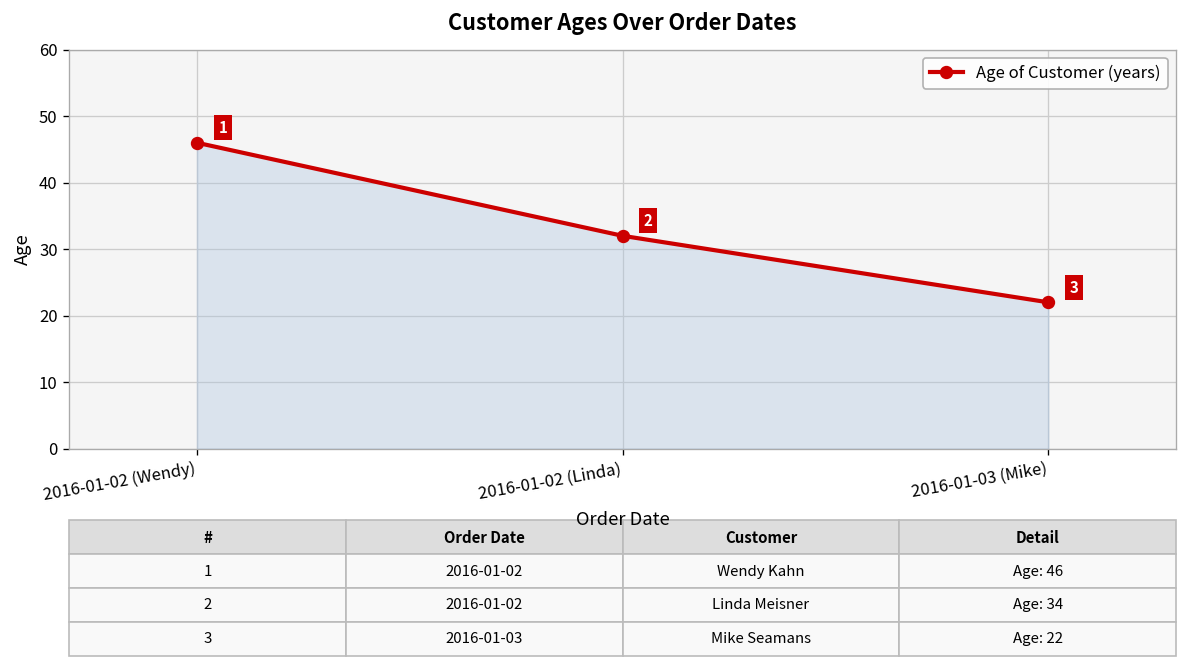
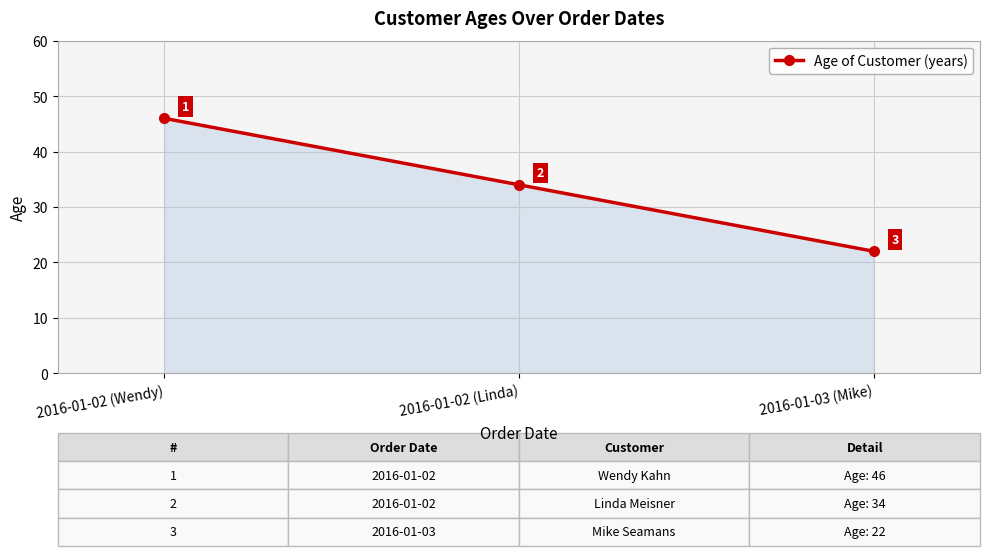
2016-01-02 (Linda): 32 -> 34
